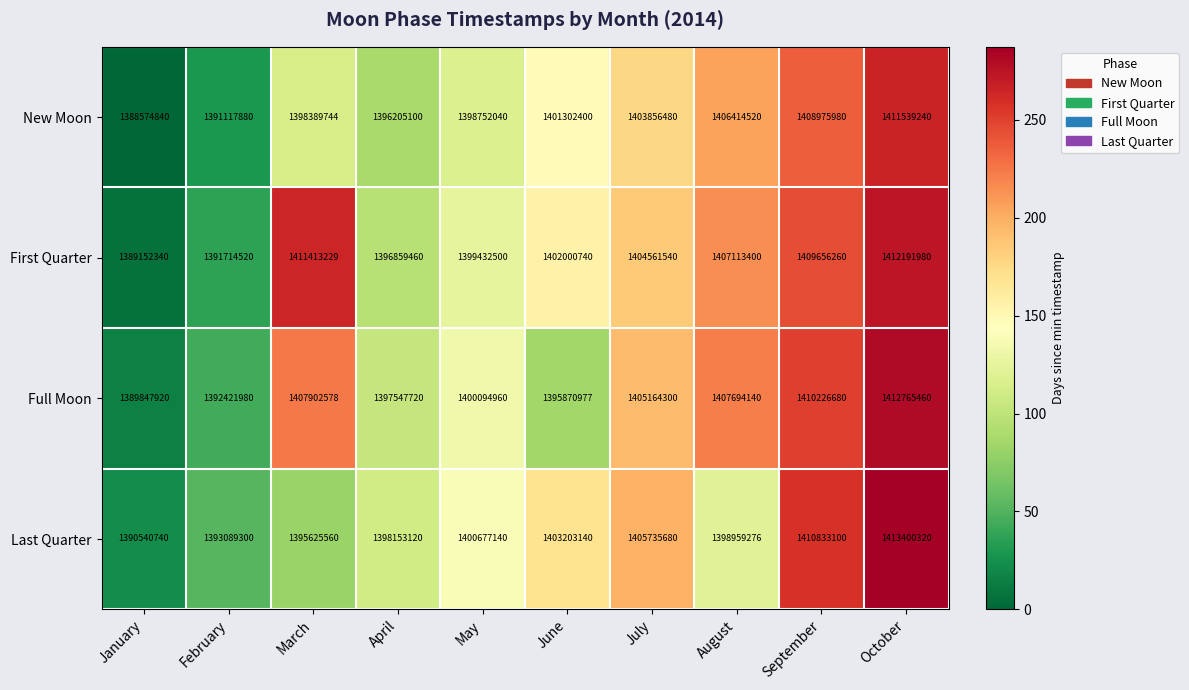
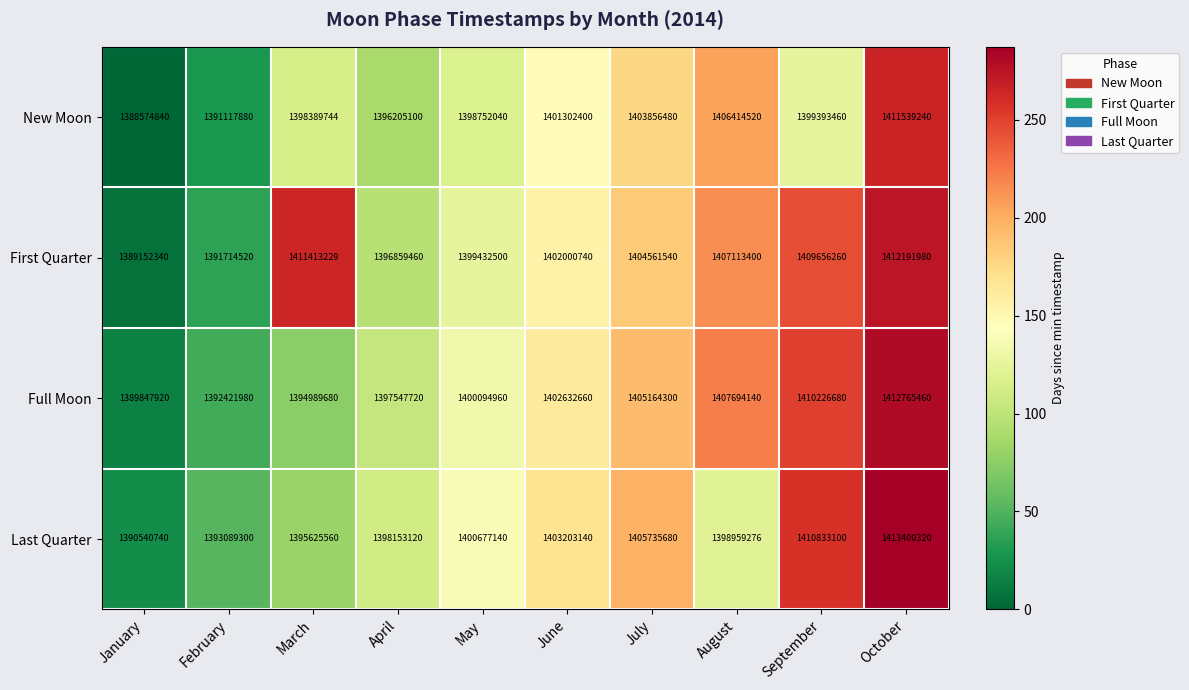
New Moon, September: 1408975980 -> 1399393460
Full Moon, March: 1407902578 -> 1394989680
Full Moon, June: 1395870977 -> 1402632660
